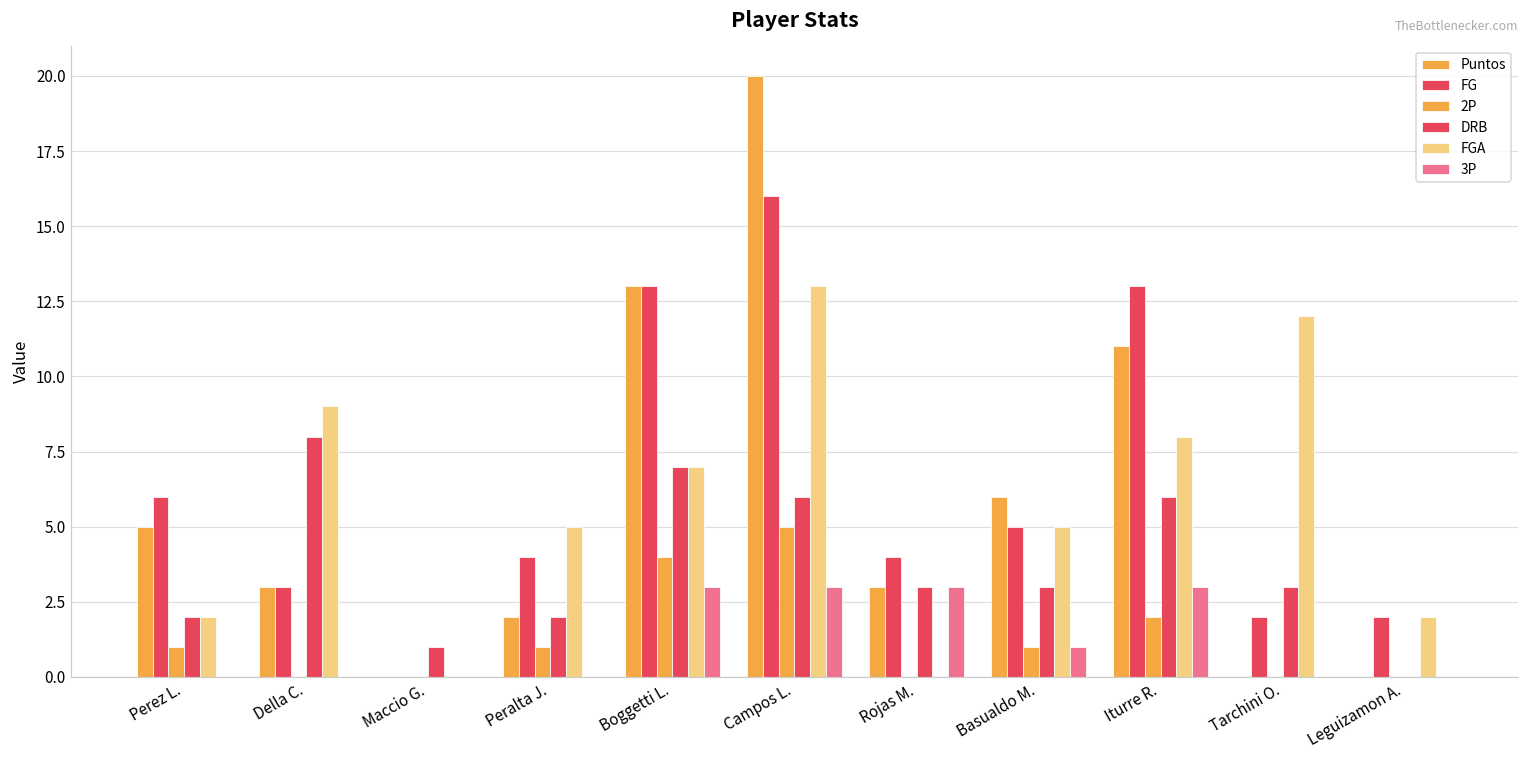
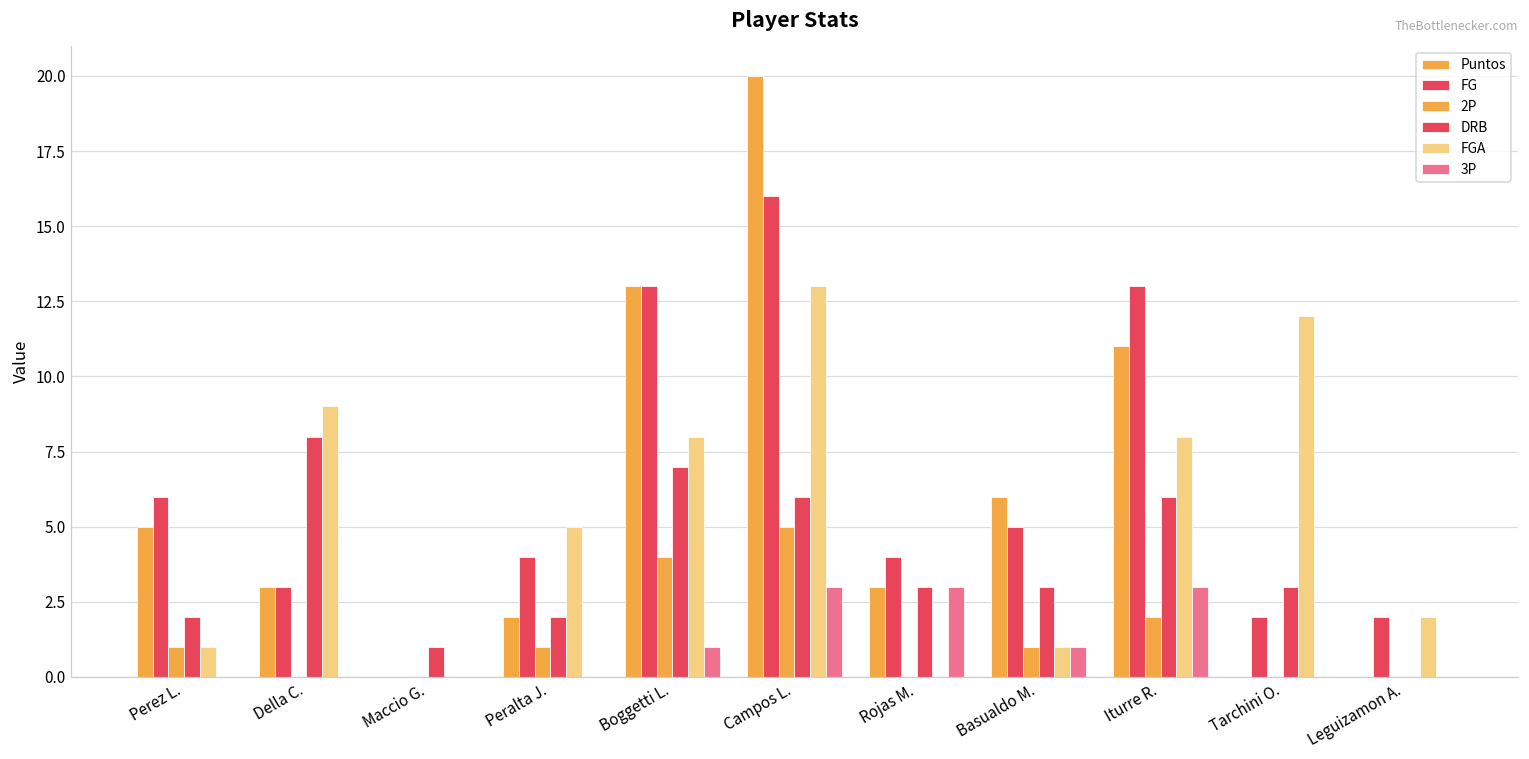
FGA, Perez L.: 2 -> 1
FGA, Boggetti L.: 7 -> 8
3P, Boggetti L.: 3 -> 1
FGA, Basualdo M.: 5 -> 1
